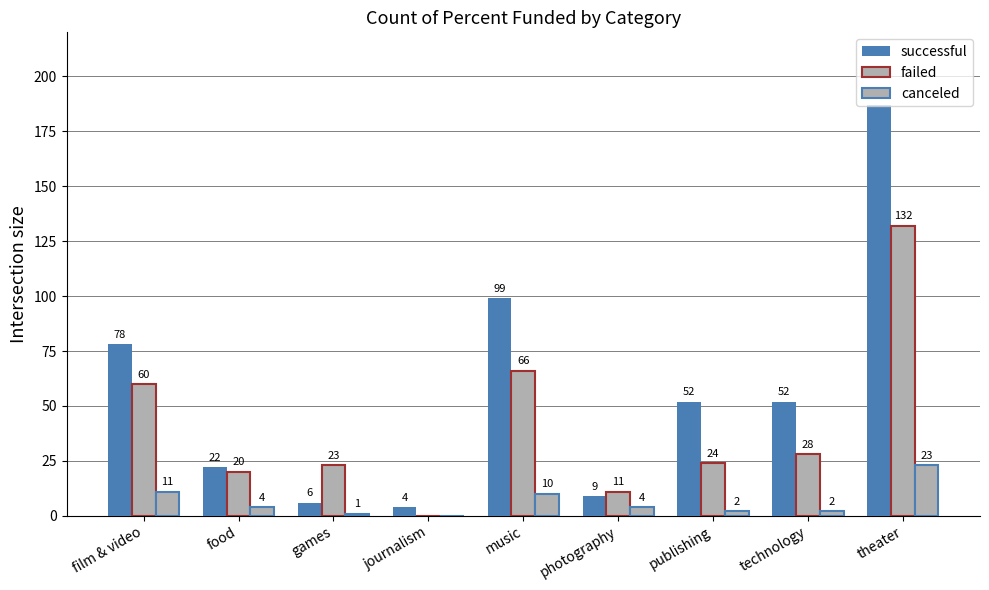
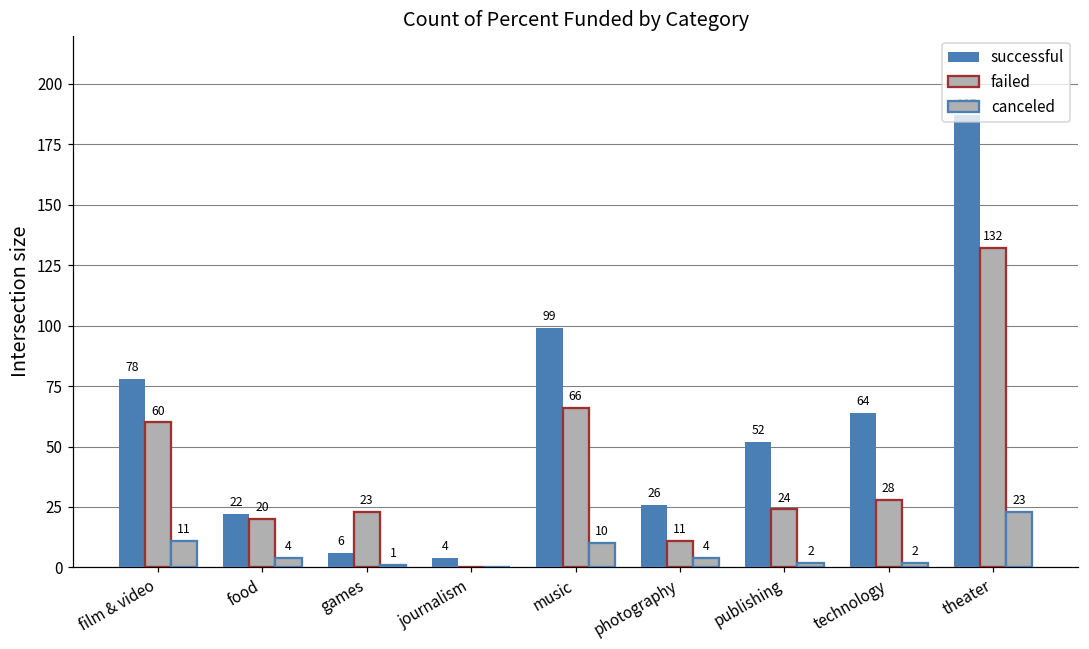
successful, photography: 9 -> 26
successful, technology: 52 -> 64
